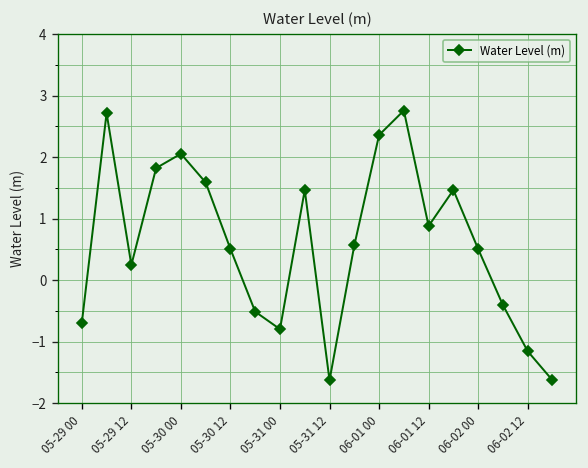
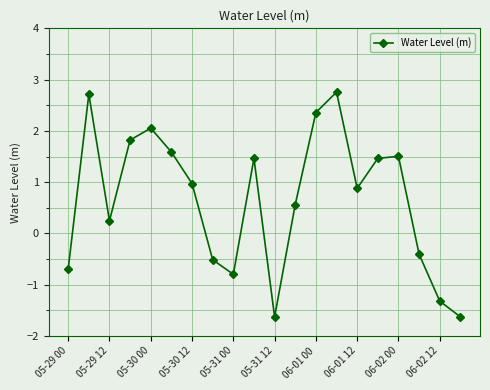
05-30 12: 0.5 -> 1.0
06-02 00: 0.5 -> 1.5
06-02 12: -1.2 -> -1.3
